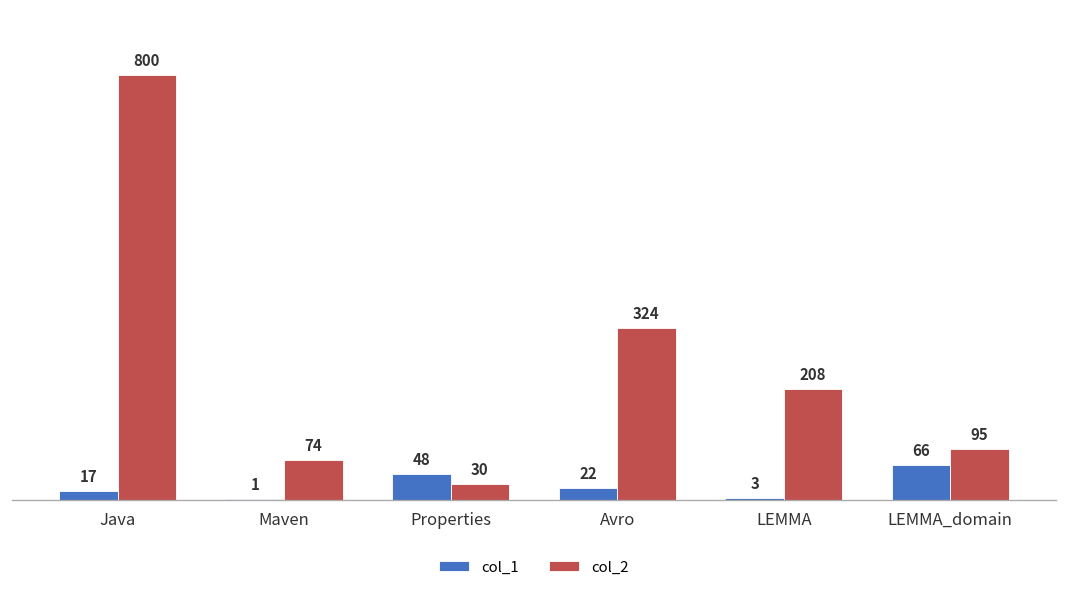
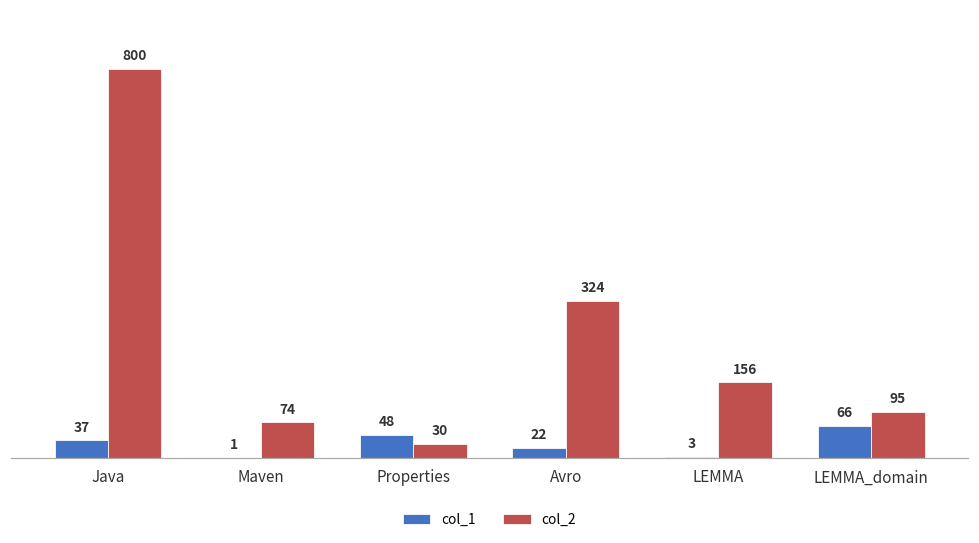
col_1, Java: 17 -> 37
col_2, LEMMA: 208 -> 156
